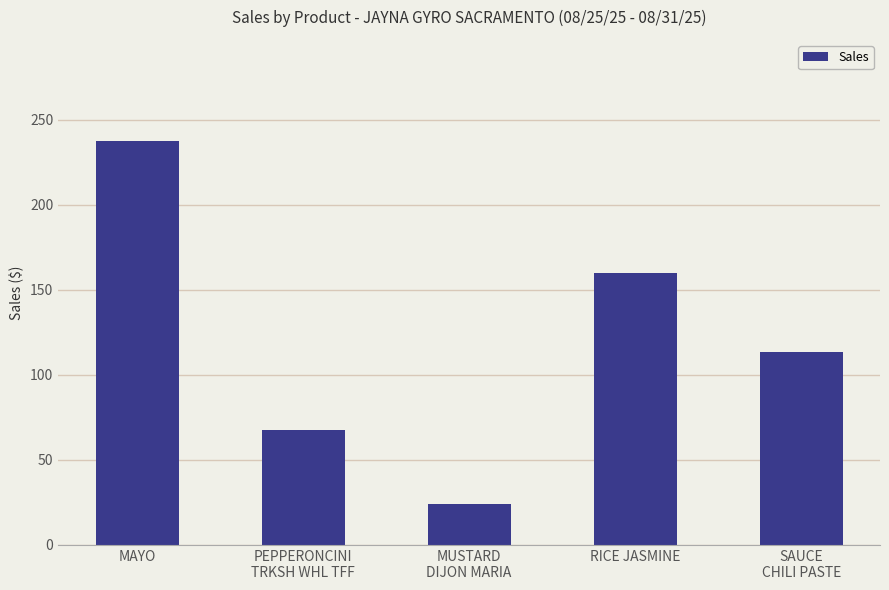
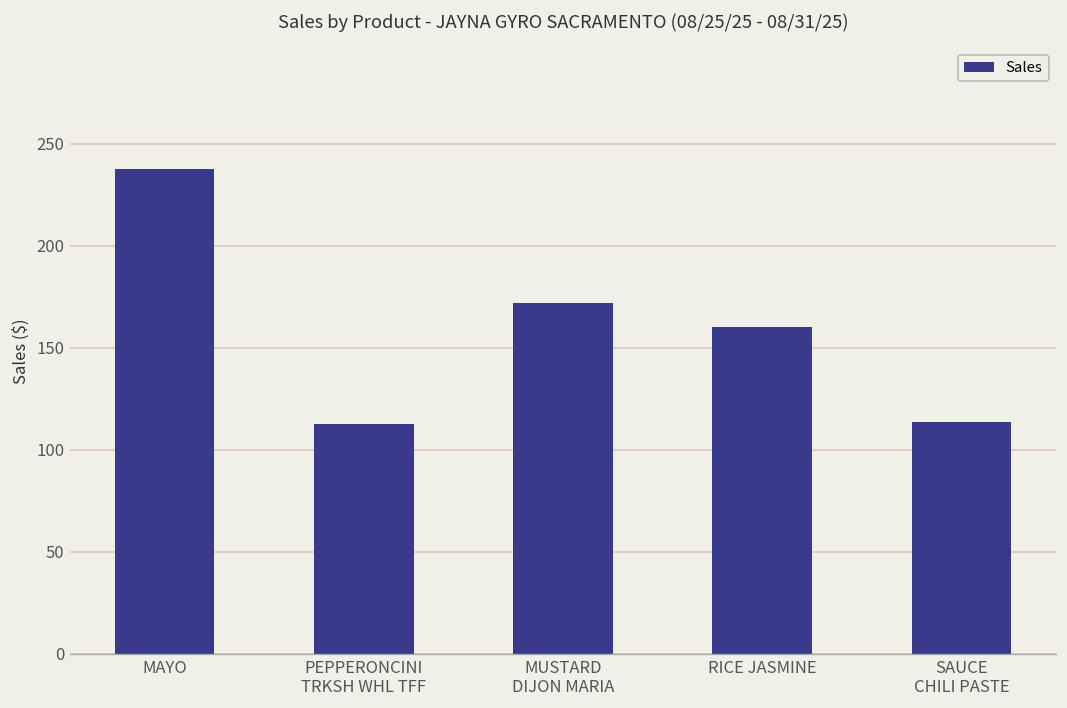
PEPPERONCINI TRKSH WHL TFF: 68 -> 113
MUSTARD DIJON MARIA: 24 -> 172
